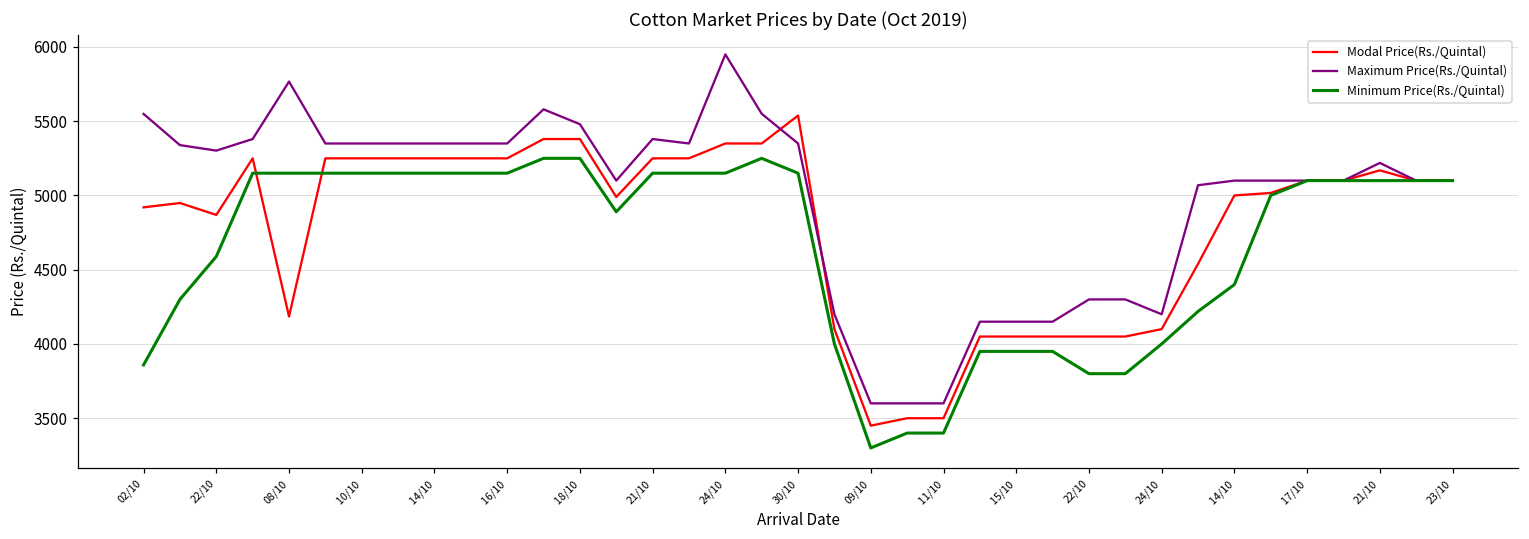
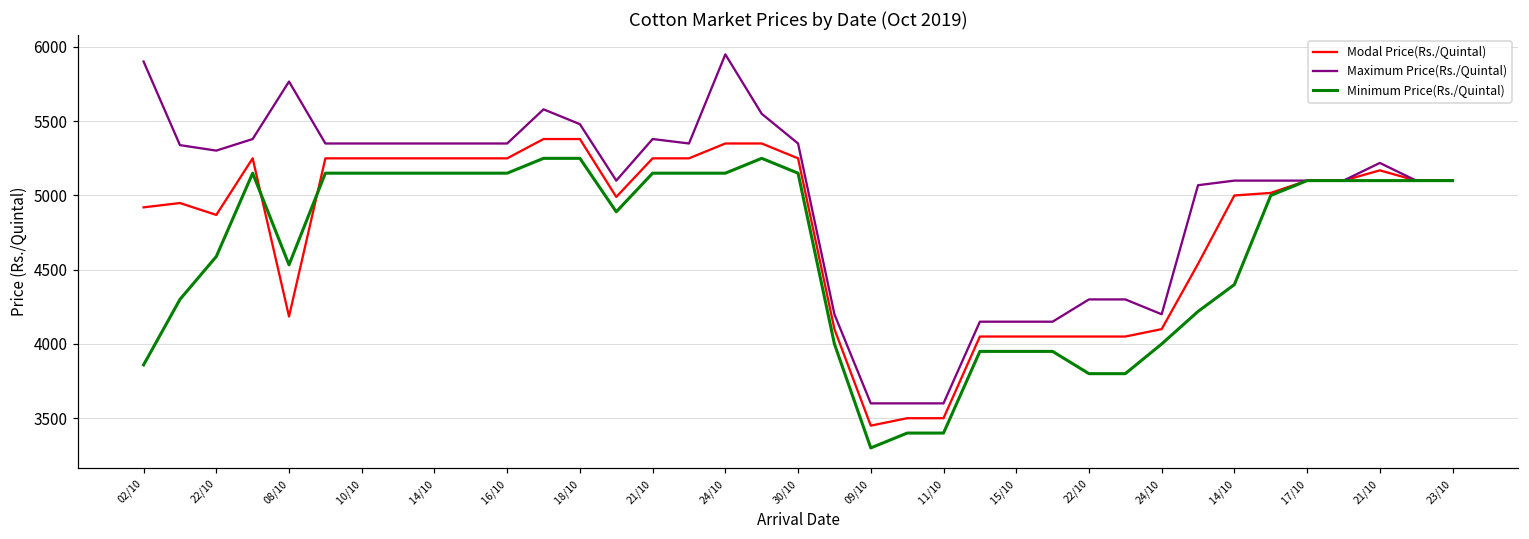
Maximum Price(Rs./Quintal), 02/10: 5550 -> 5900
Minimum Price(Rs./Quintal), 08/10: 5150 -> 4530
Modal Price(Rs./Quintal), 30/10: 5540 -> 5250
